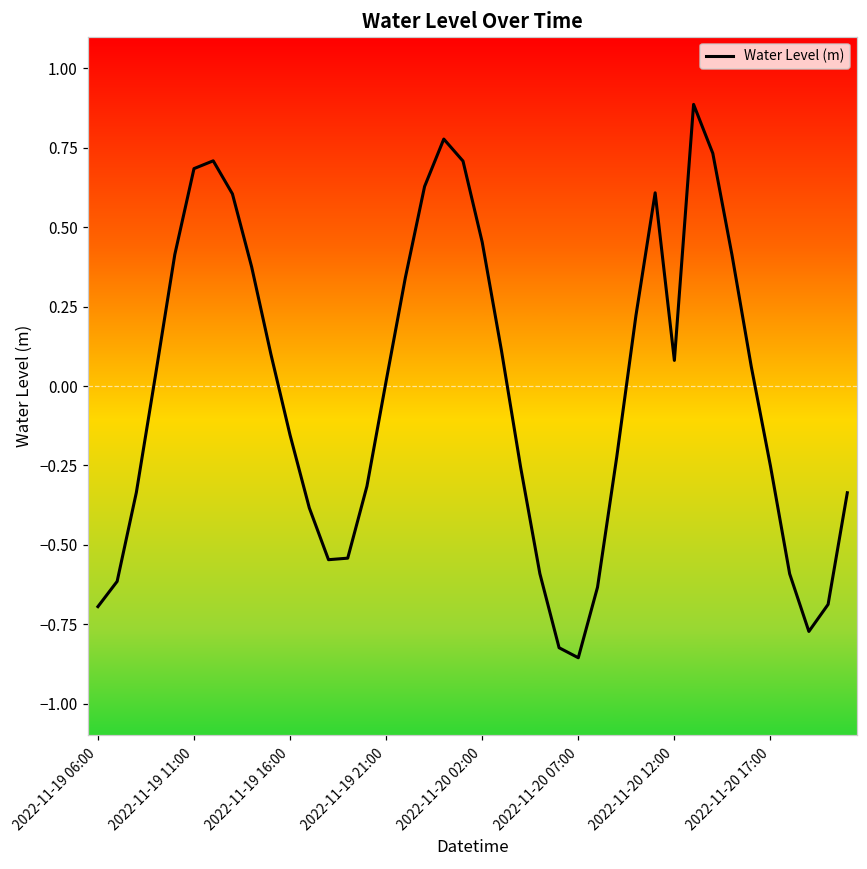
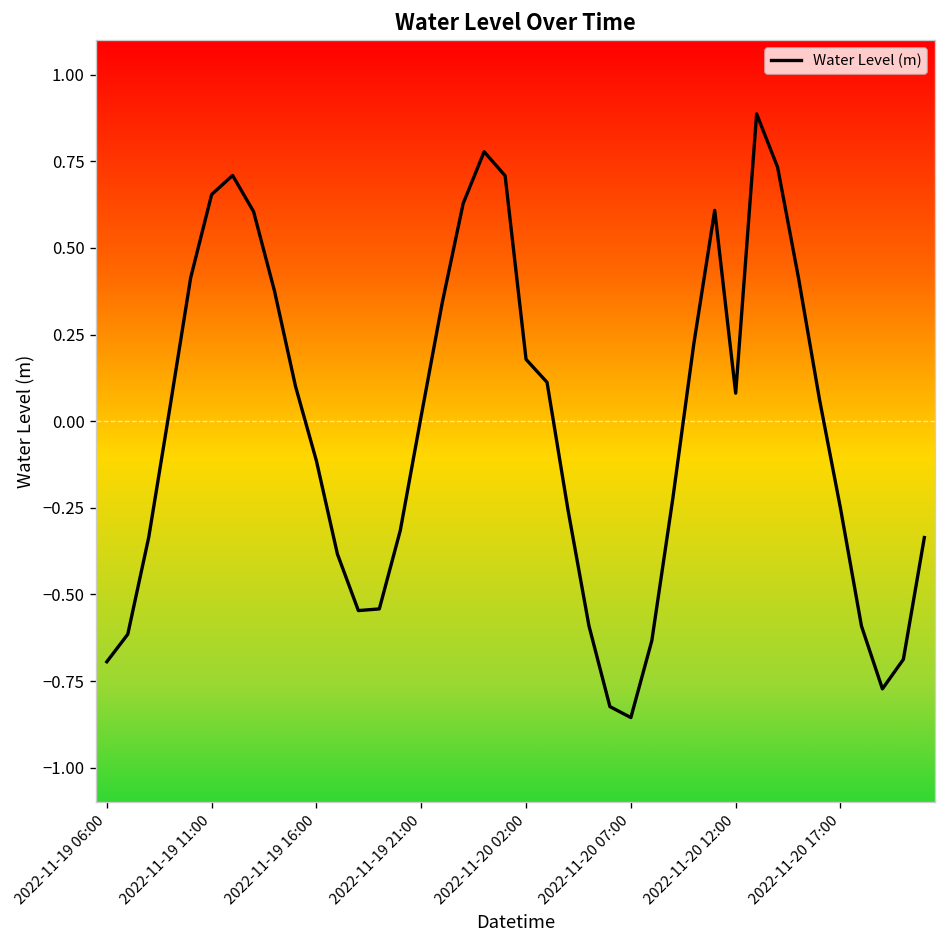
2022-11-19 11:00: 0.68 -> 0.65
2022-11-19 16:00: -0.15 -> -0.11
2022-11-20 02:00: 0.45 -> 0.18
